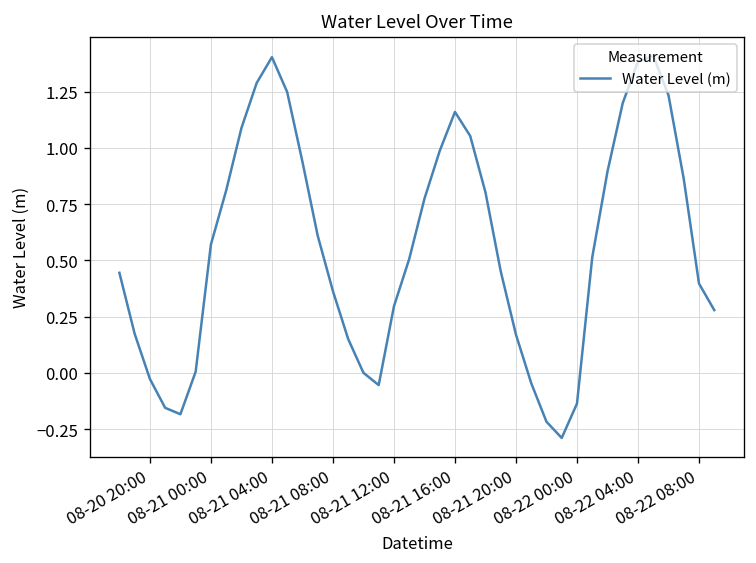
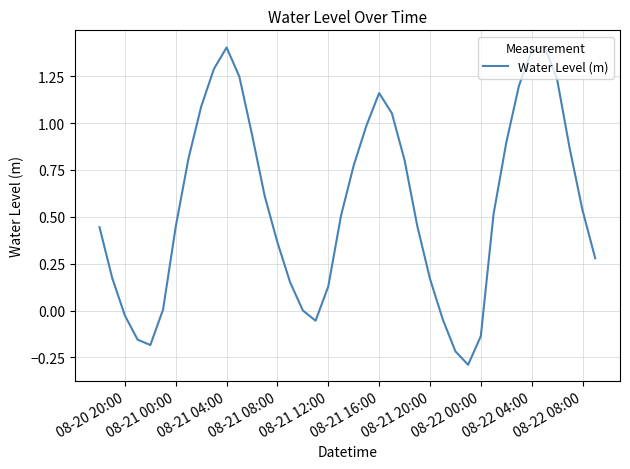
08-21 00:00: 0.57 -> 0.45
08-21 12:00: 0.30 -> 0.13
08-22 08:00: 0.40 -> 0.54
